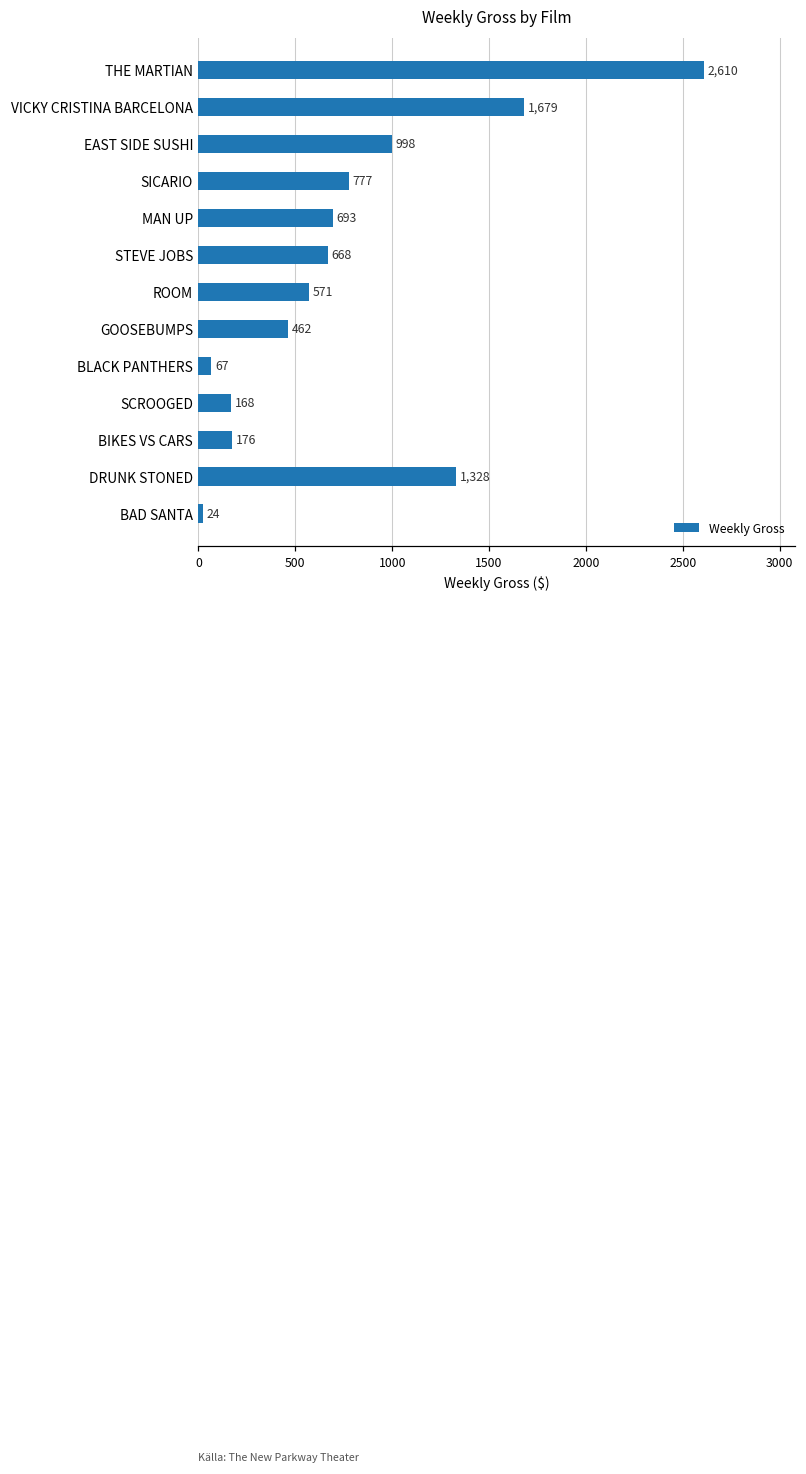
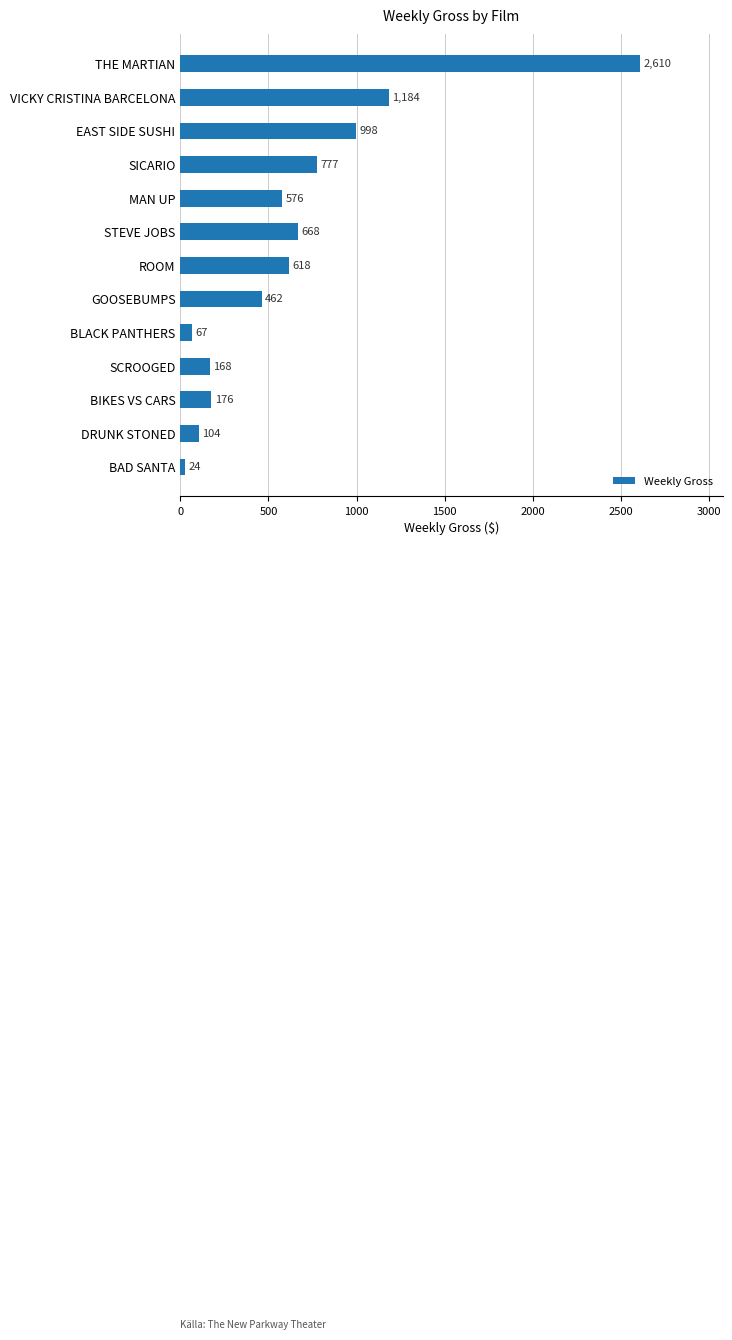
VICKY CRISTINA BARCELONA: 1,679 -> 1,184
MAN UP: 693 -> 576
ROOM: 571 -> 618
DRUNK STONED: 1,328 -> 104
